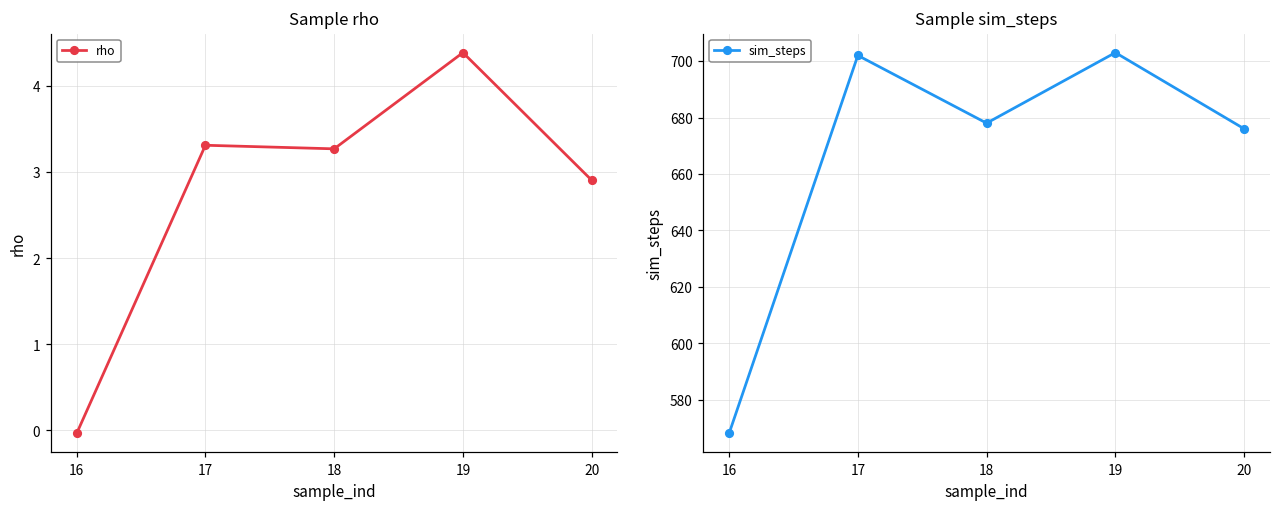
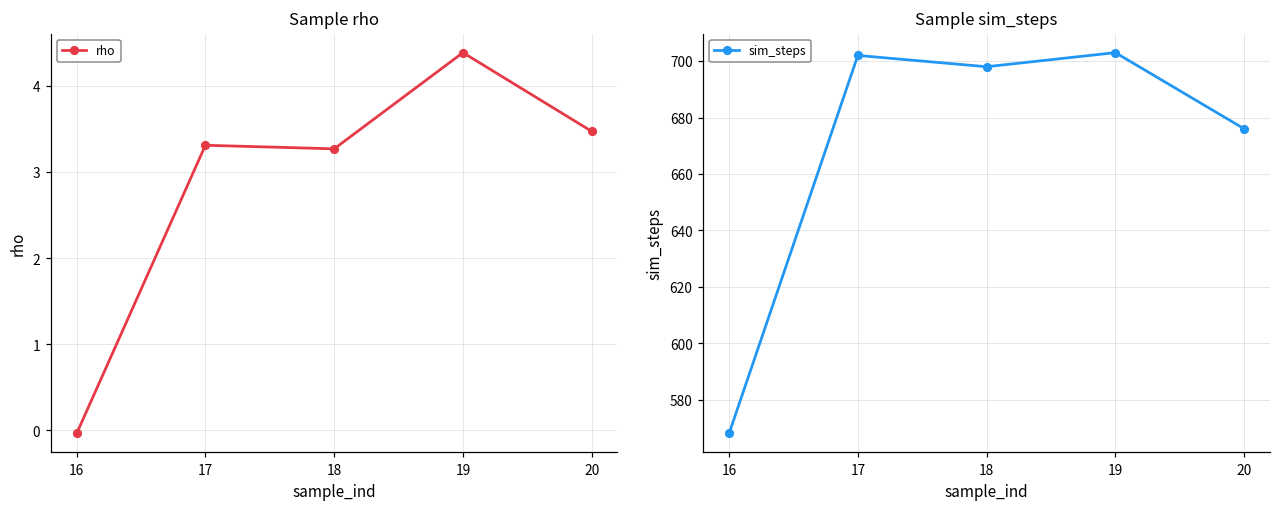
Sample rho, 20: 2.9 -> 3.5
Sample sim_steps, 18: 678 -> 698
